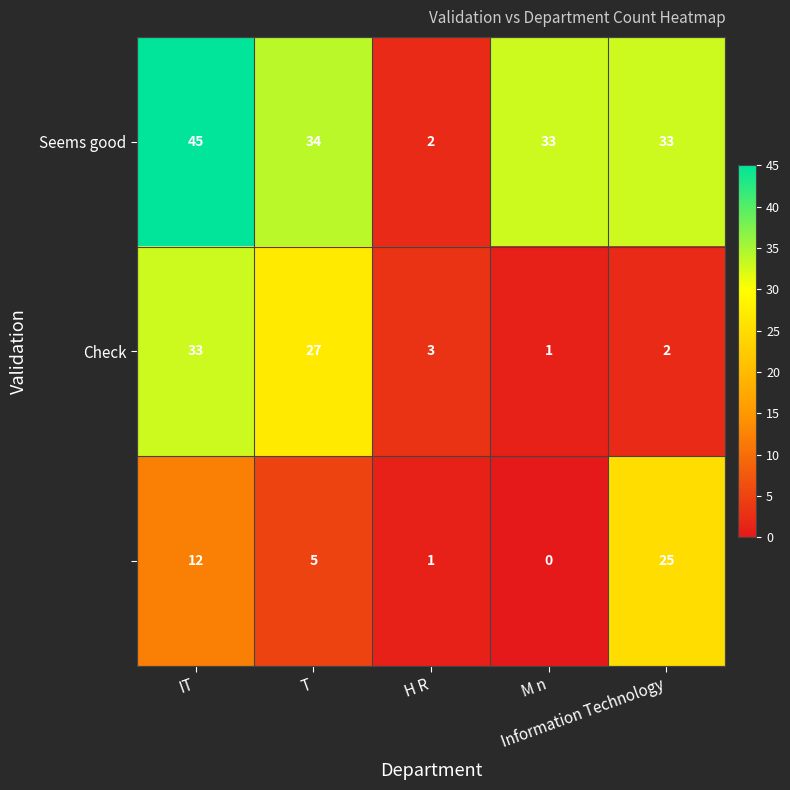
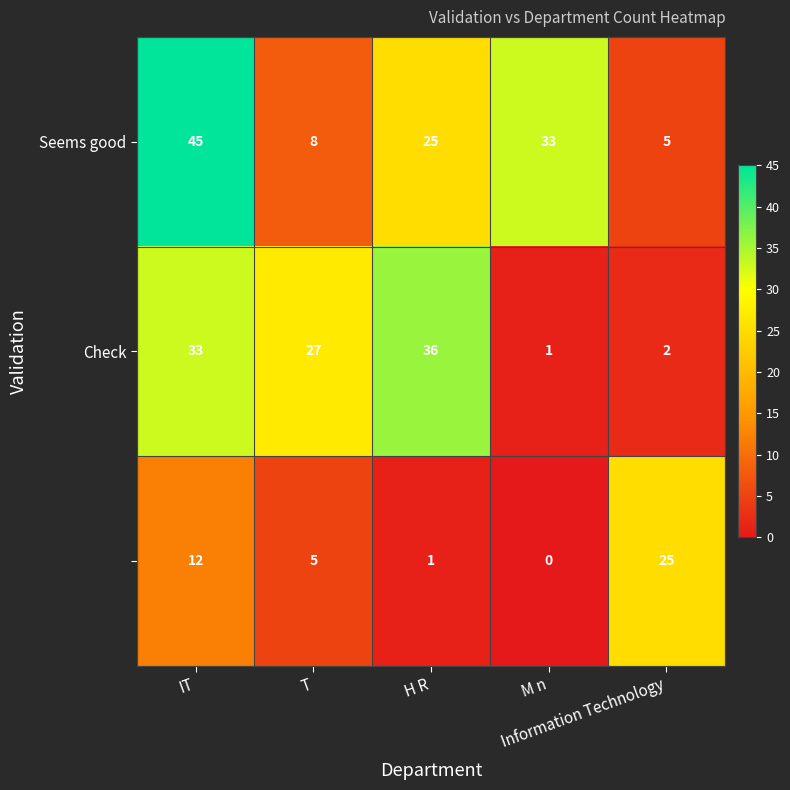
Seems good, T: 34 -> 8
Seems good, H R: 2 -> 25
Seems good, Information Technology: 33 -> 5
Check, H R: 3 -> 36
